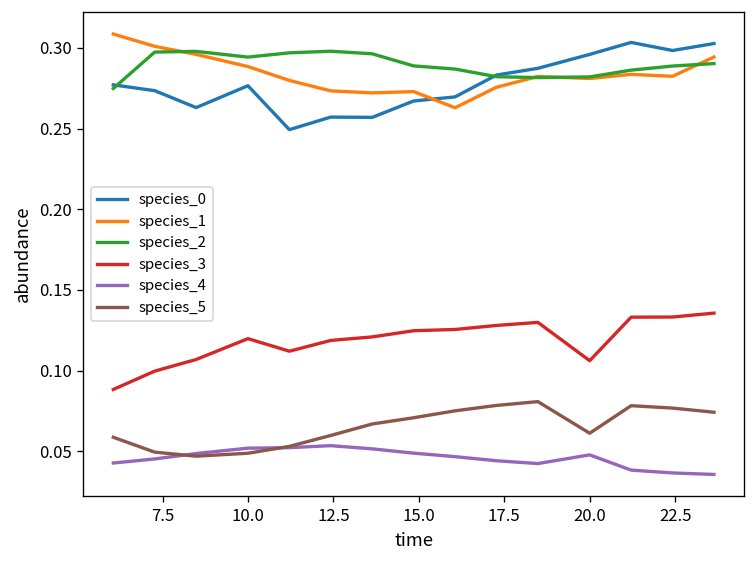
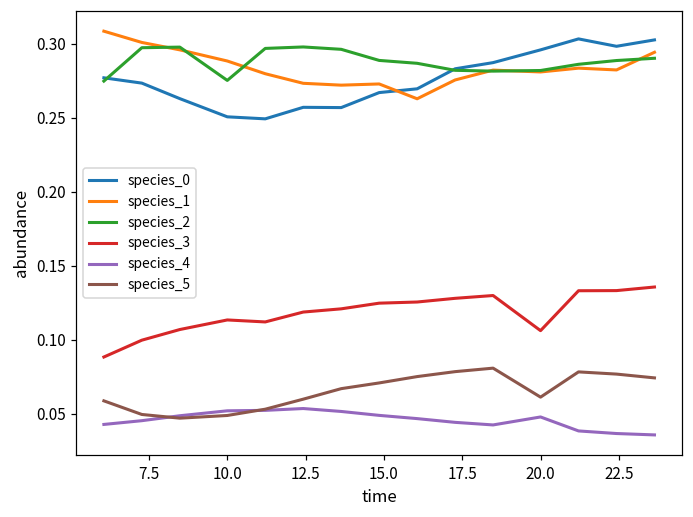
species_0, 10.0: 0.277 -> 0.251
species_2, 10.0: 0.294 -> 0.275
species_3, 10.0: 0.120 -> 0.113
